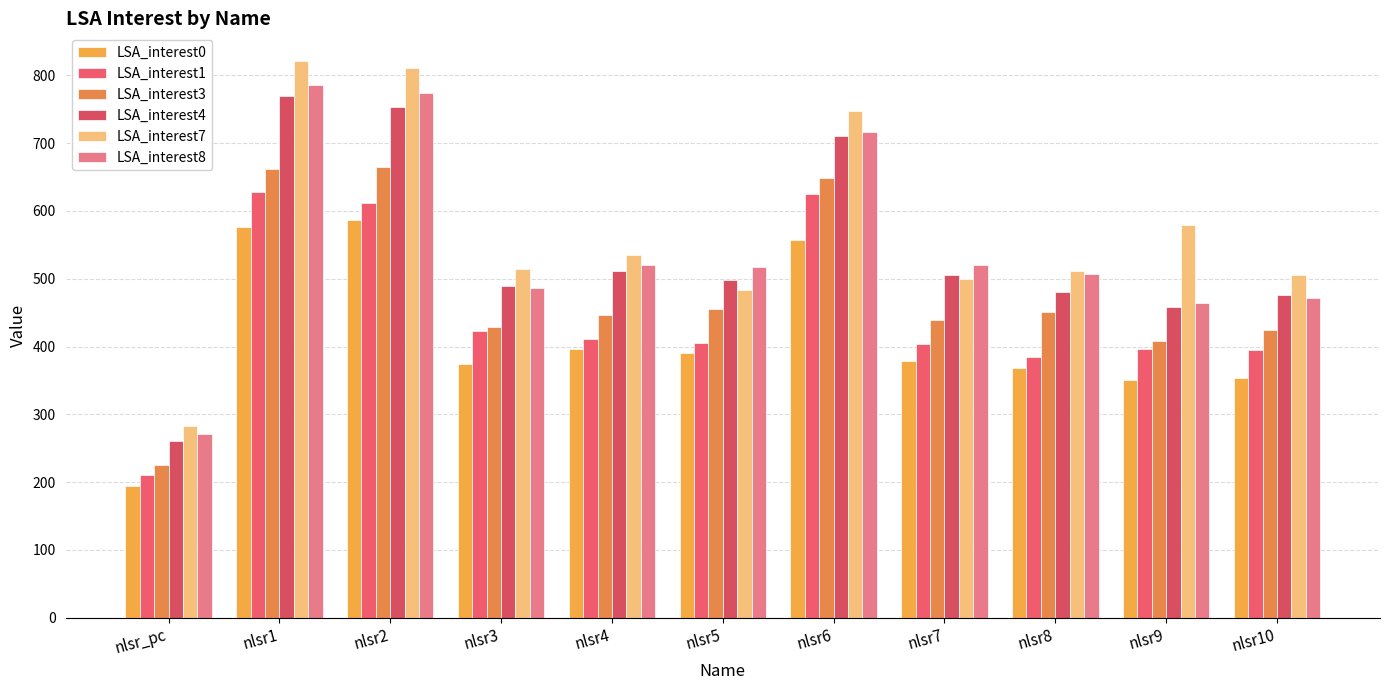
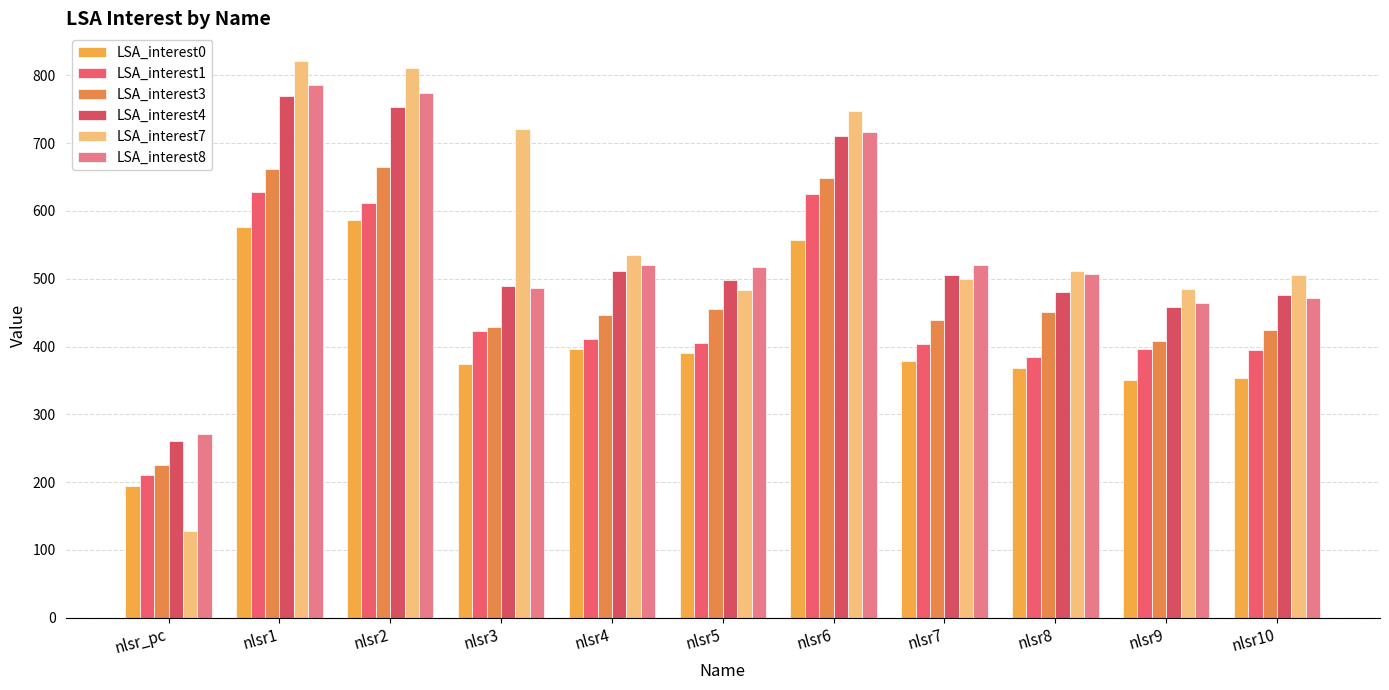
LSA_interest7, nlsr_pc: 280 -> 130
LSA_interest7, nlsr3: 510 -> 720
LSA_interest7, nlsr9: 580 -> 490
